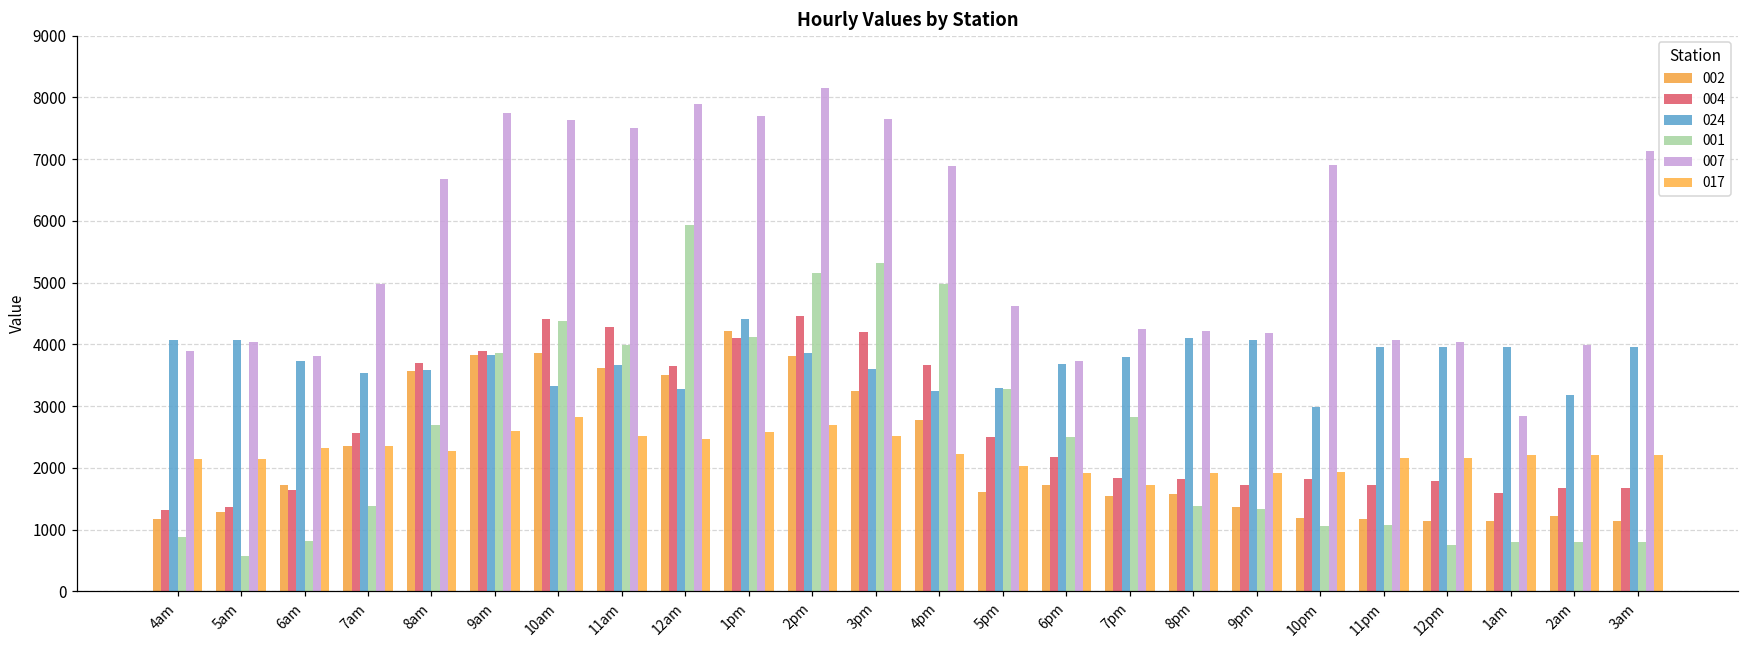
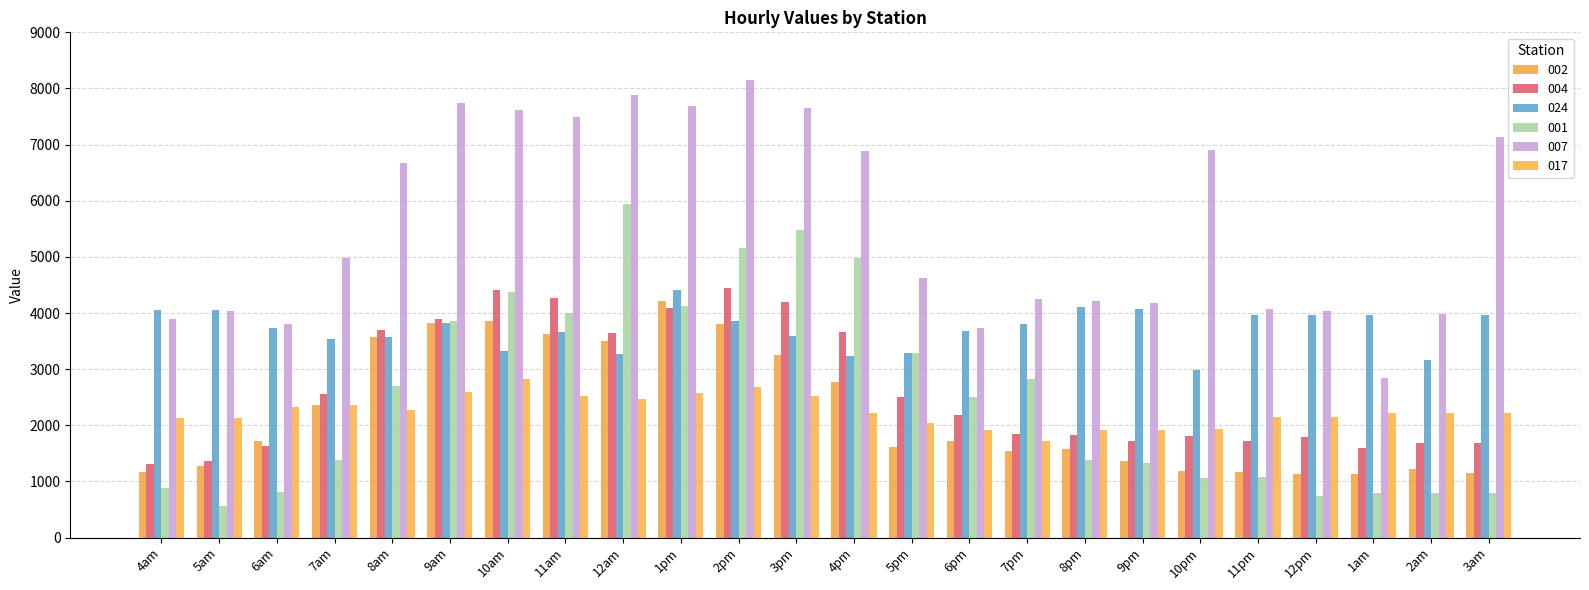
001, 3pm: 5300 -> 5500
